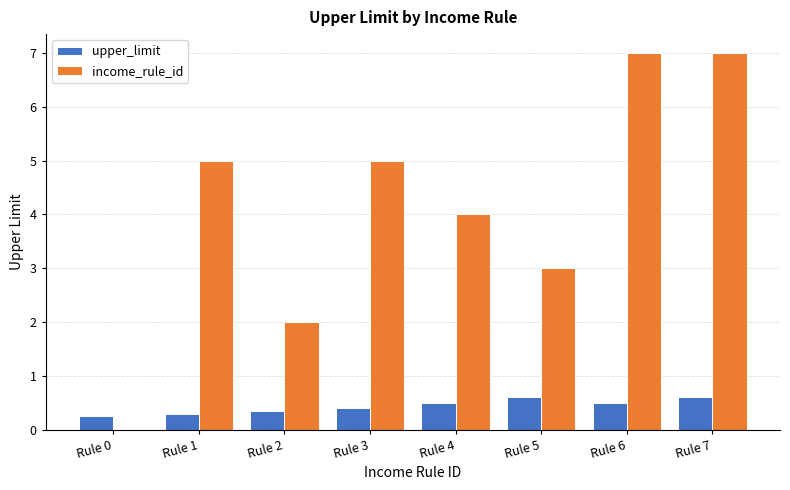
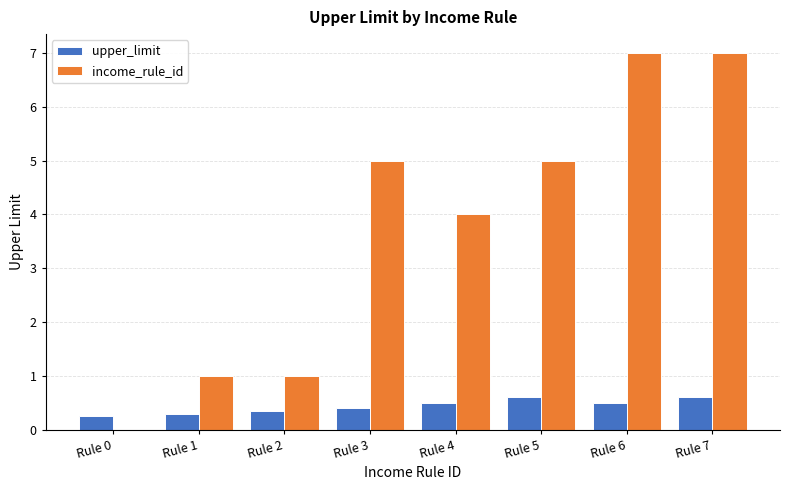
income_rule_id, Rule 1: 5 -> 1
income_rule_id, Rule 2: 2 -> 1
income_rule_id, Rule 5: 3 -> 5
